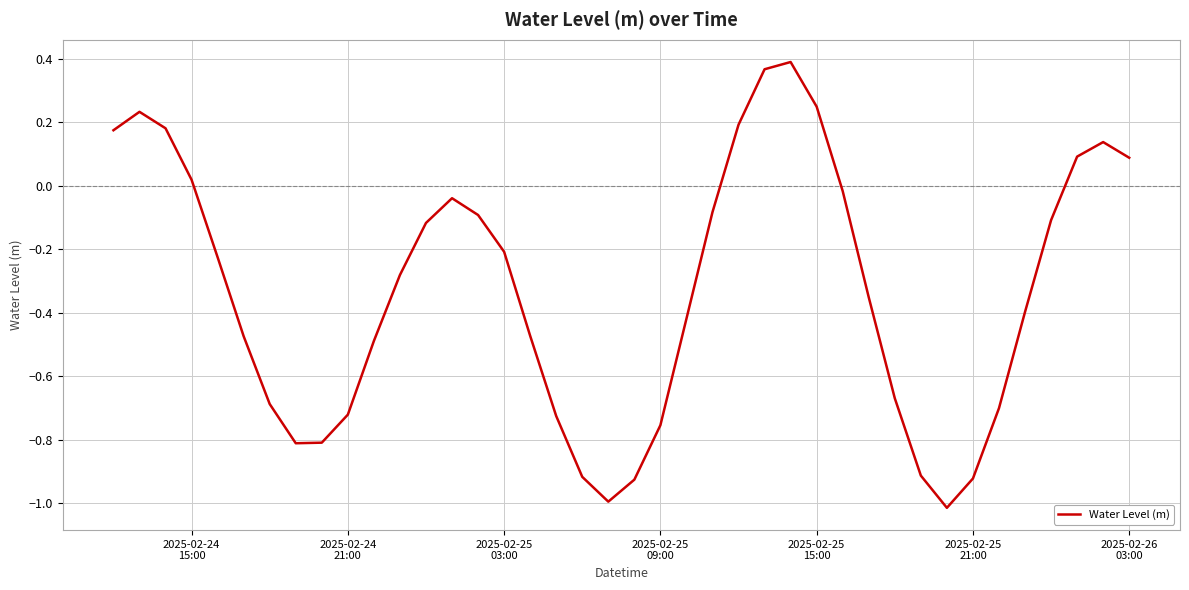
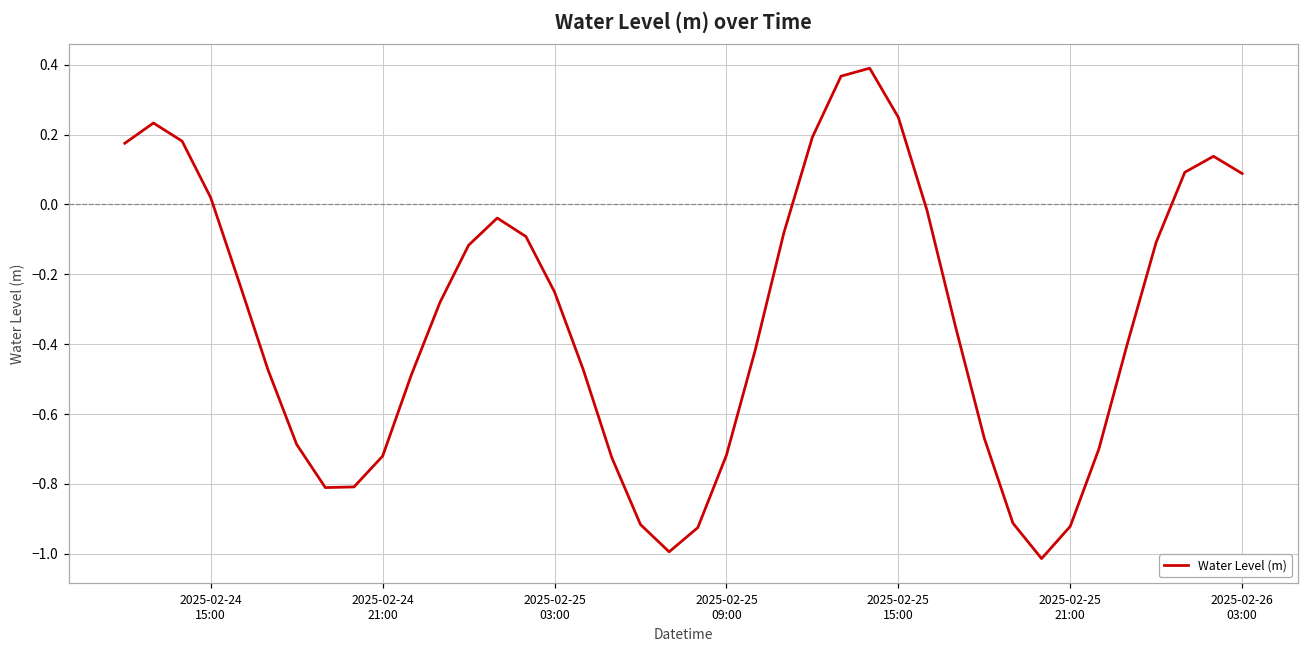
2025-02-25 03:00: -0.21 -> -0.25
2025-02-25 09:00: -0.75 -> -0.72
